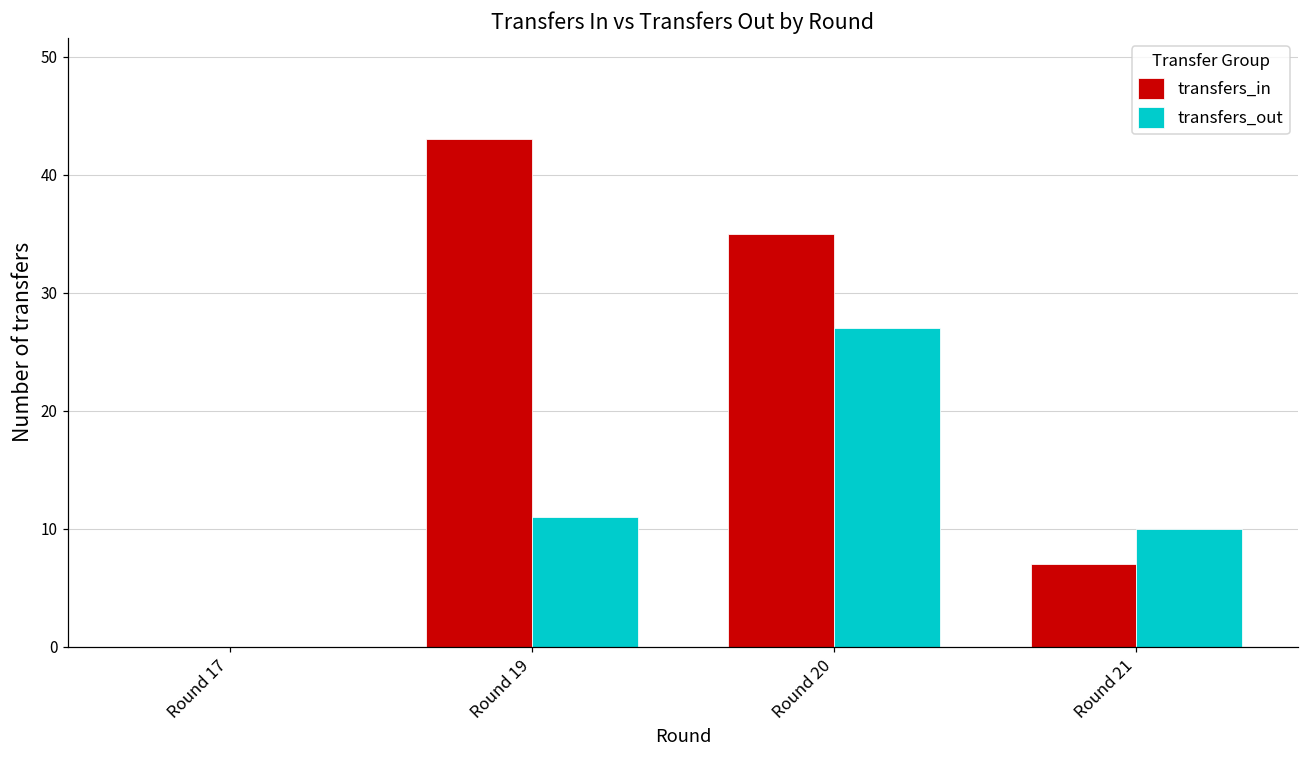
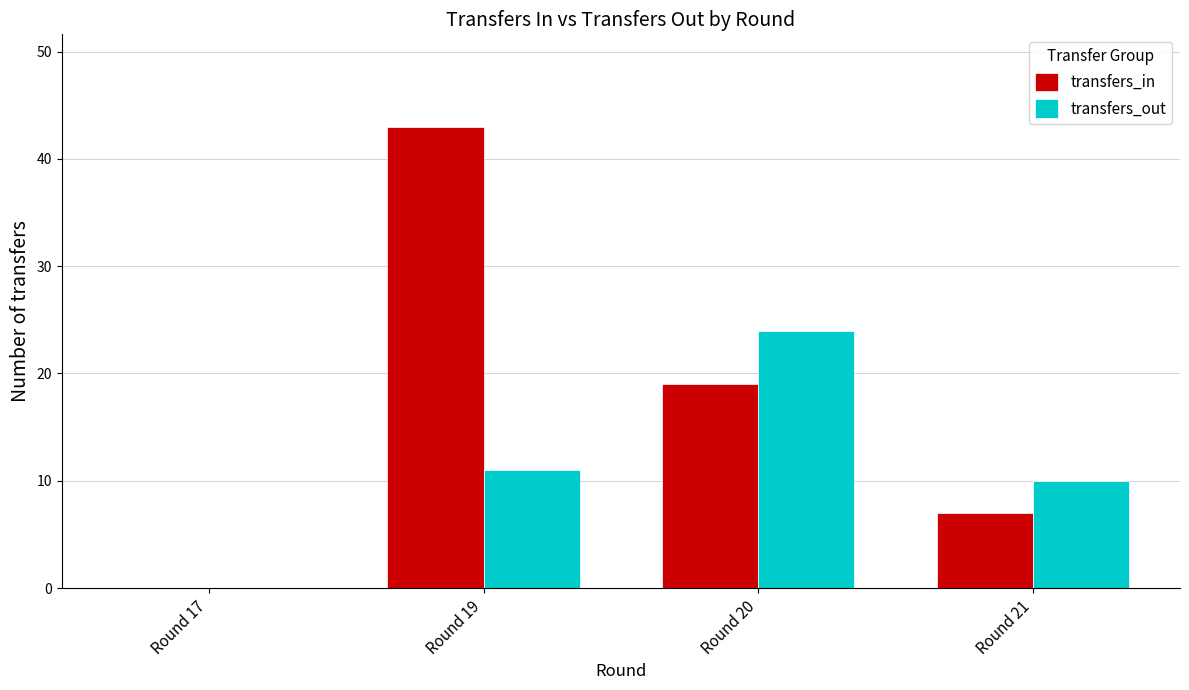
transfers_in, Round 20: 35 -> 19
transfers_out, Round 20: 27 -> 24
